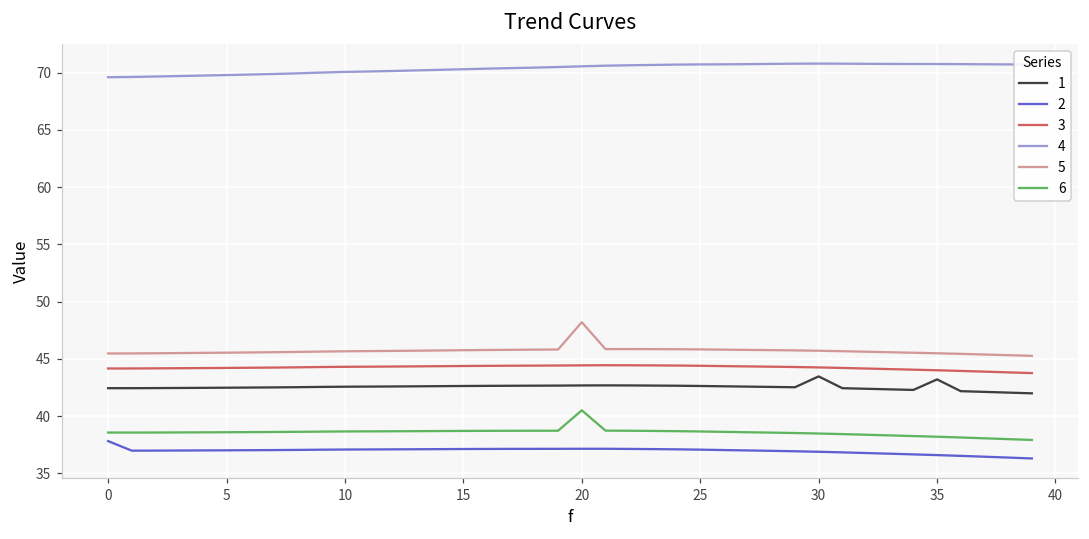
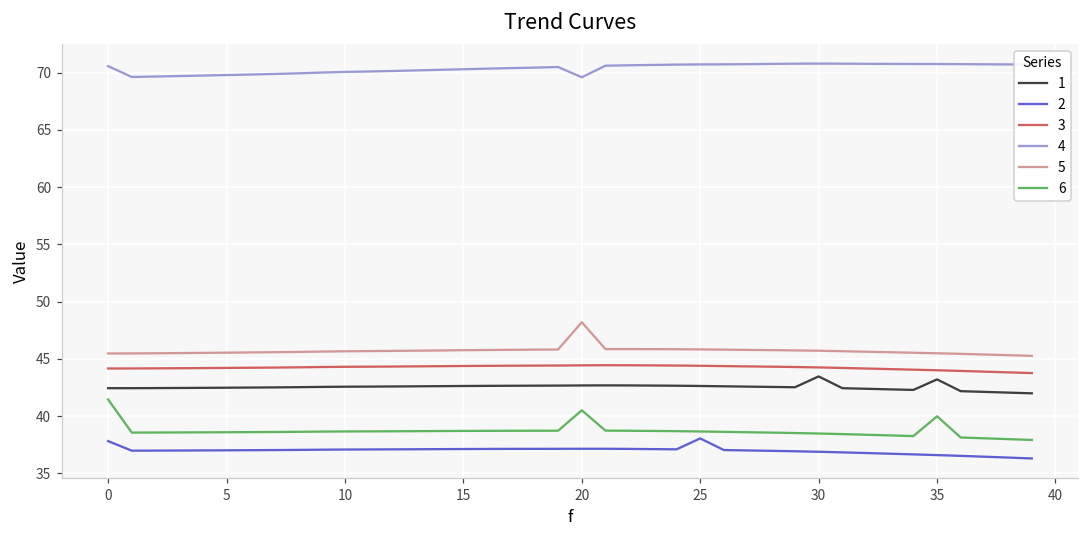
4, 0: 69.6 -> 70.6
6, 0: 38.6 -> 41.4
4, 20: 70.6 -> 69.6
2, 25: 37.1 -> 38.0
6, 35: 38.2 -> 40.0
